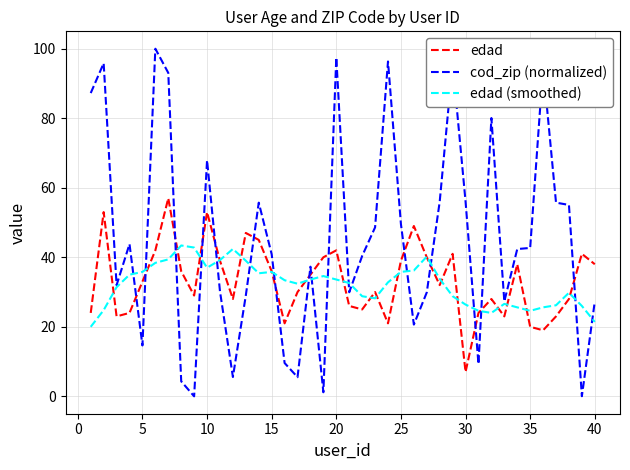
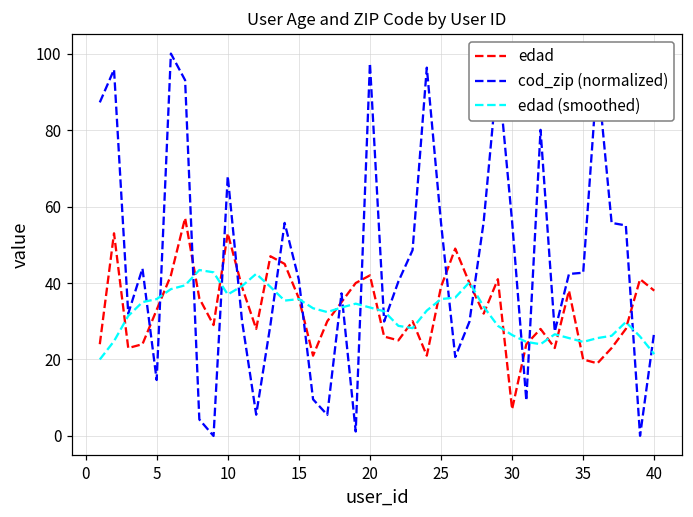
cod_zip (normalized), 25: 50 -> 56
